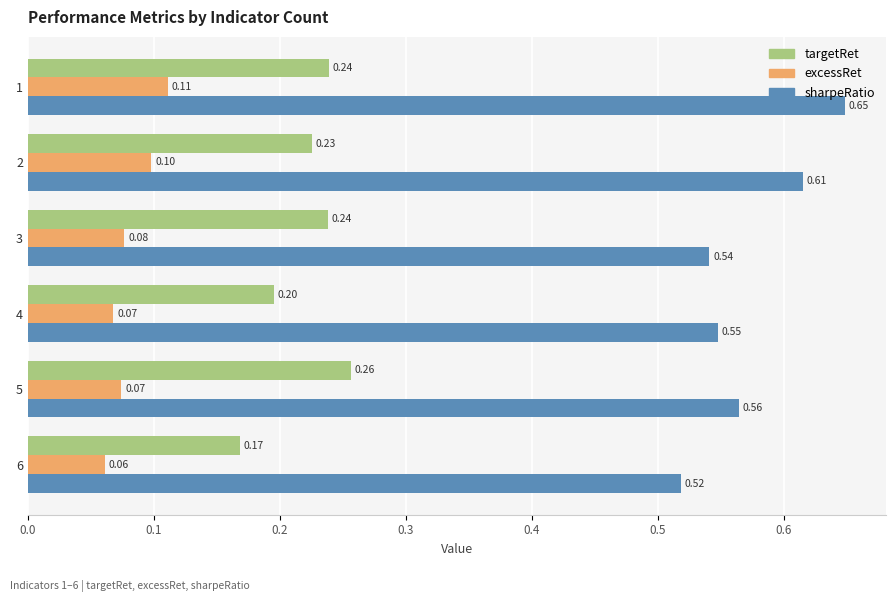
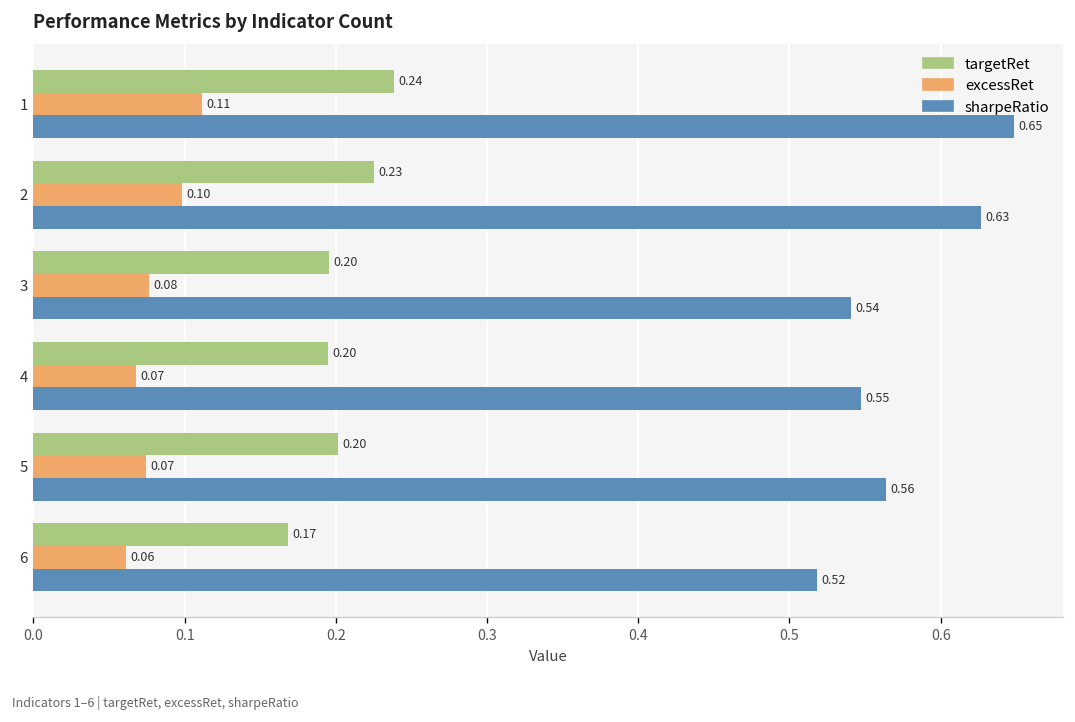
sharpeRatio, 2: 0.61 -> 0.63
targetRet, 3: 0.24 -> 0.20
targetRet, 5: 0.26 -> 0.20
